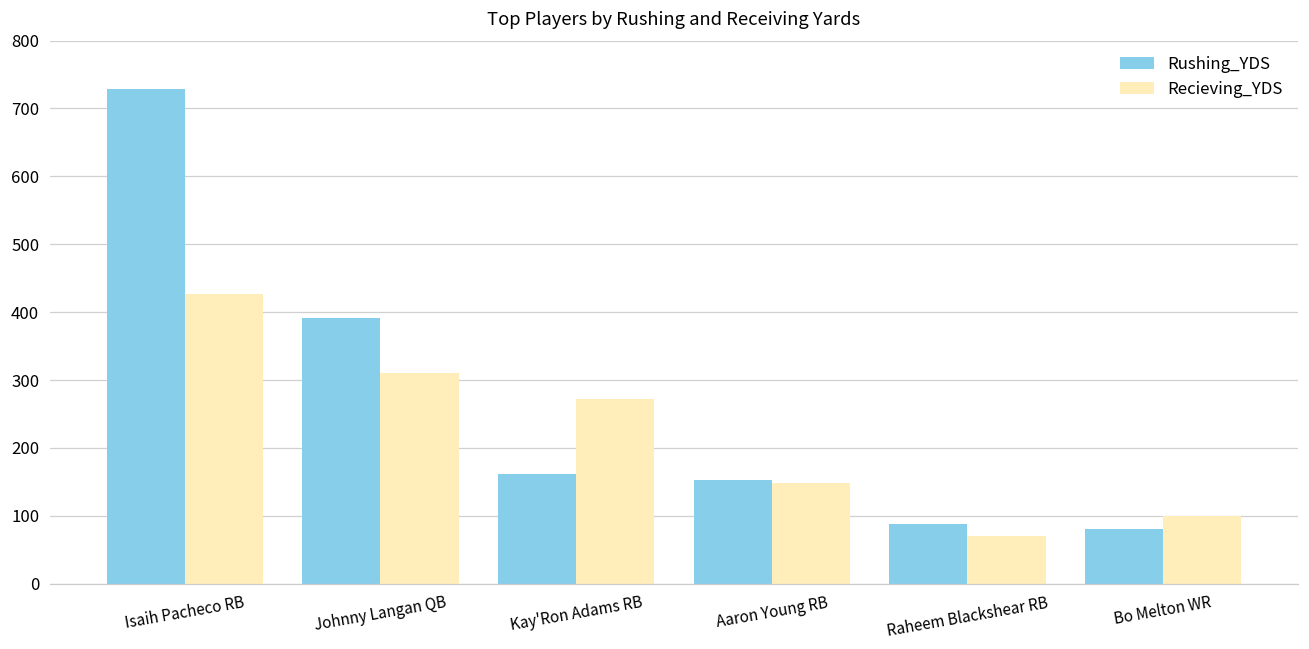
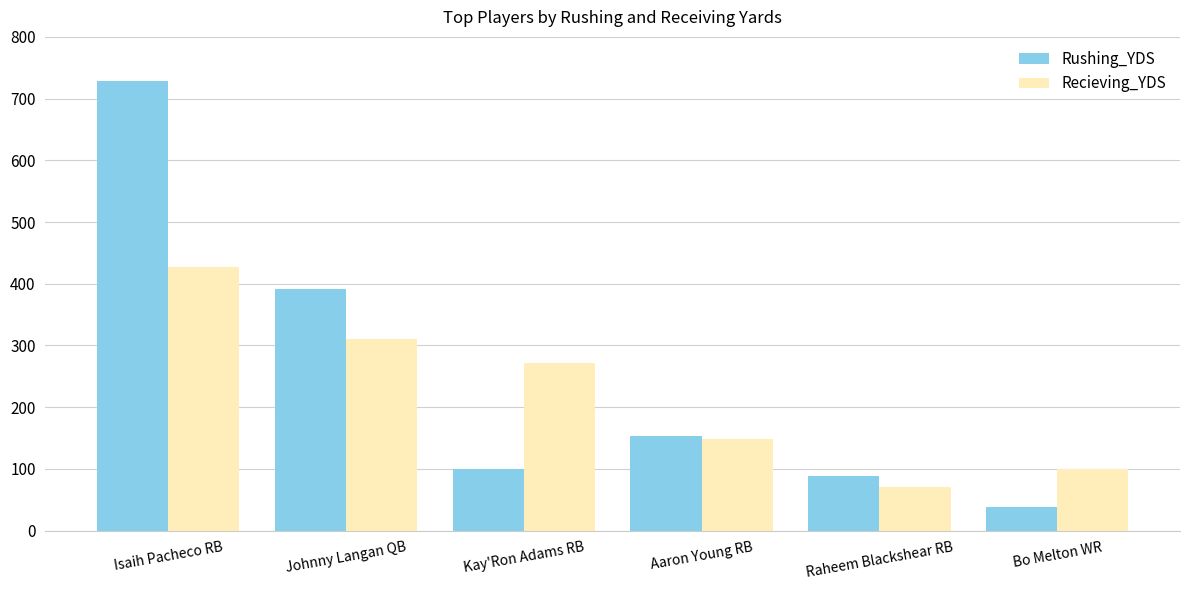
Rushing_YDS, Kay'Ron Adams RB: 160 -> 100
Rushing_YDS, Bo Melton WR: 80 -> 40
